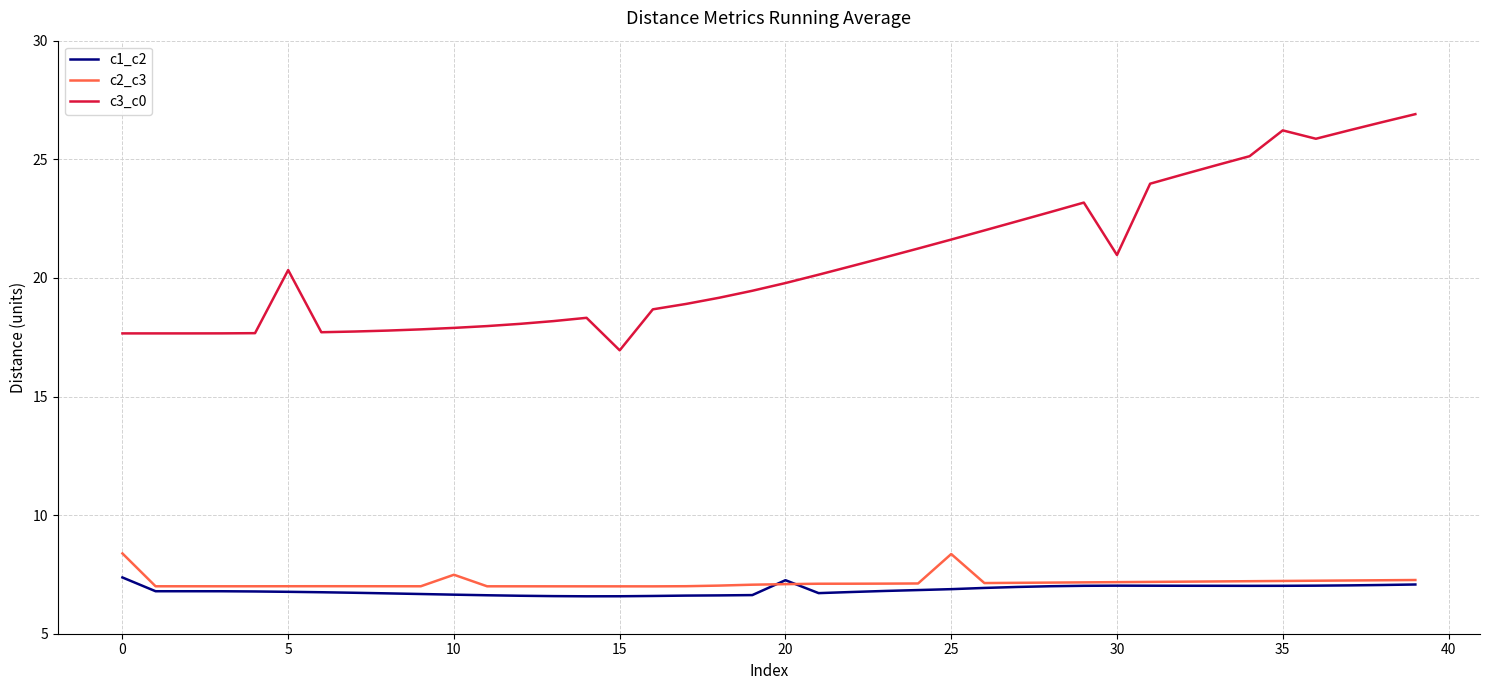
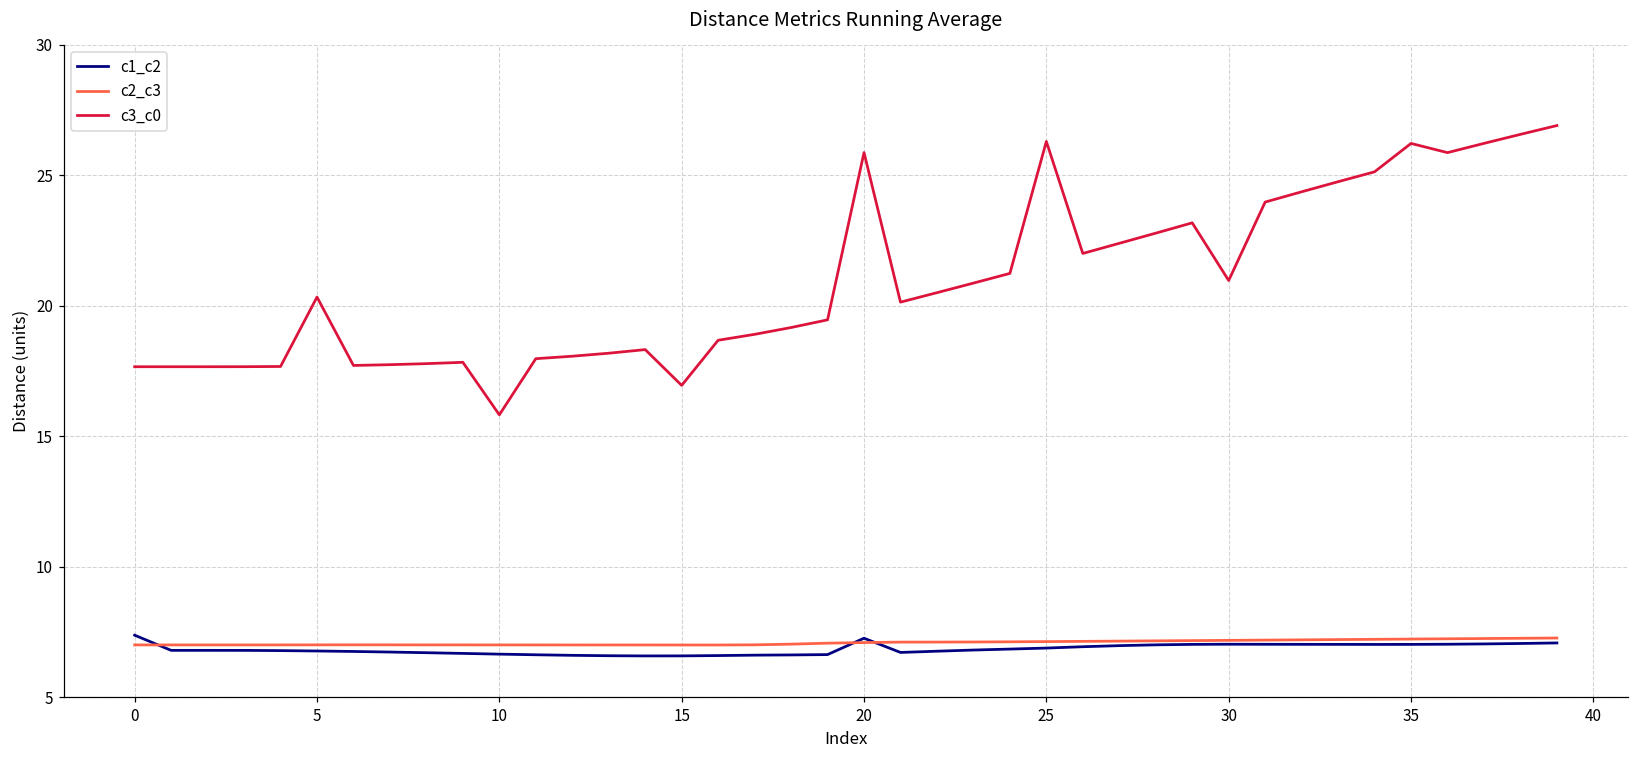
c2_c3, 0: 8.4 -> 7.0
c2_c3, 10: 7.5 -> 7.0
c3_c0, 10: 17.9 -> 15.8
c3_c0, 20: 19.8 -> 25.9
c2_c3, 25: 8.4 -> 7.1
c3_c0, 25: 21.6 -> 26.3
